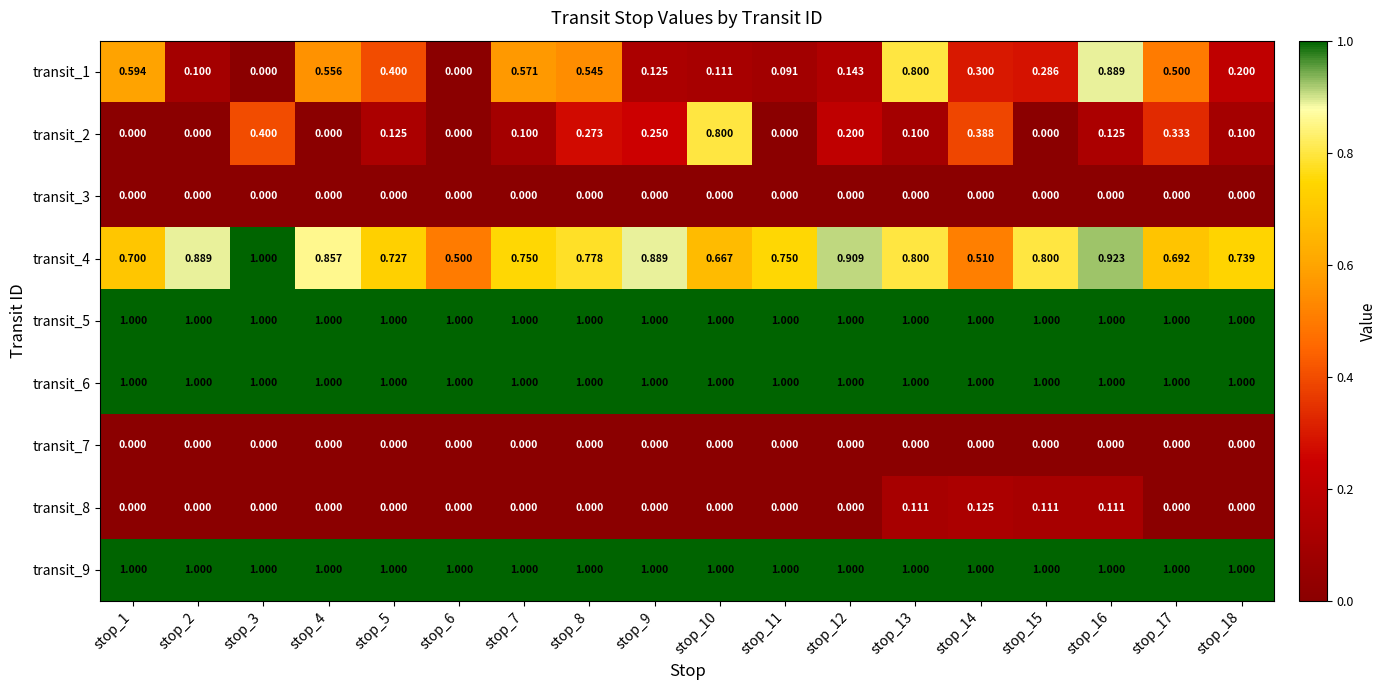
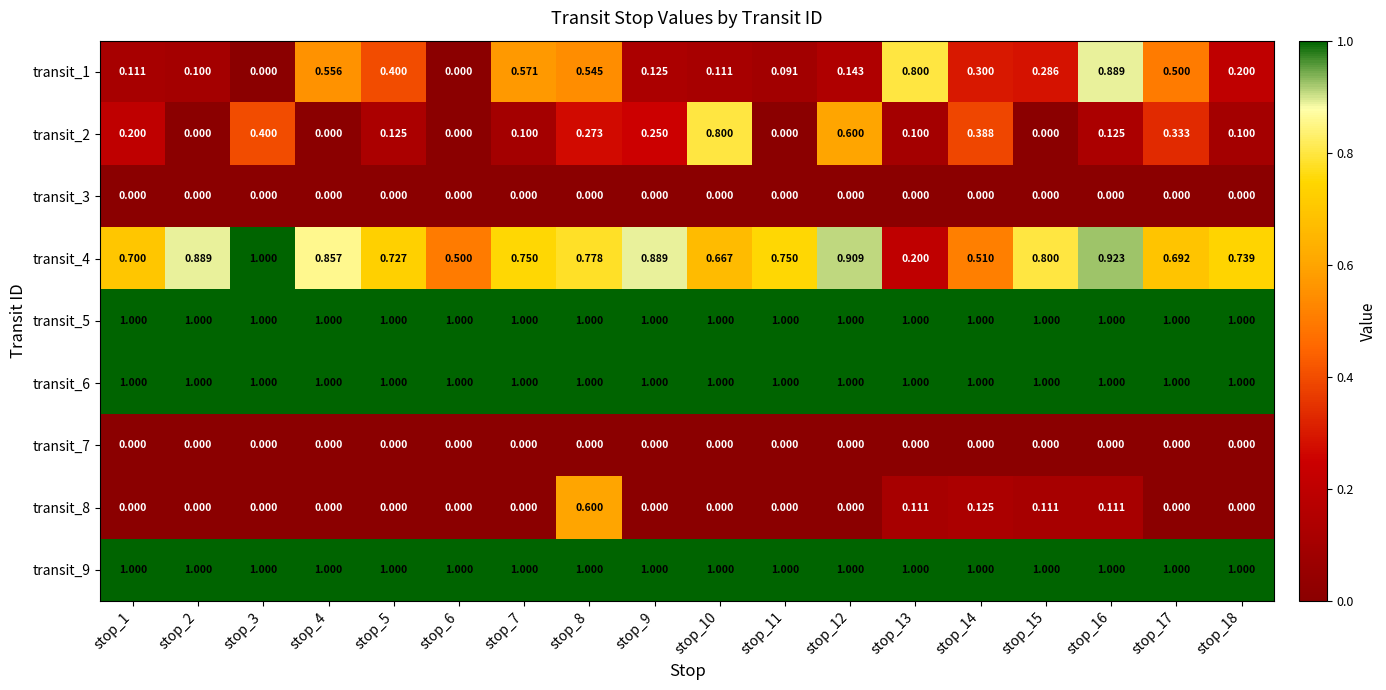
transit_1, stop_1: 0.594 -> 0.111
transit_2, stop_1: 0.000 -> 0.200
transit_2, stop_12: 0.200 -> 0.600
transit_4, stop_13: 0.800 -> 0.200
transit_8, stop_8: 0.000 -> 0.600
